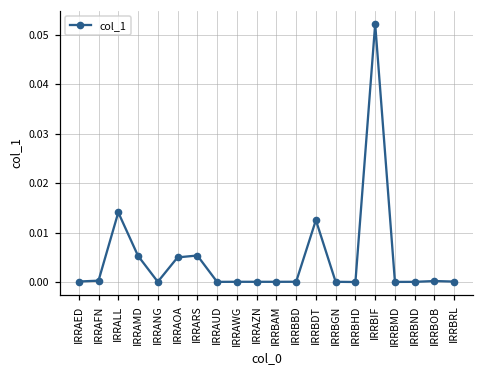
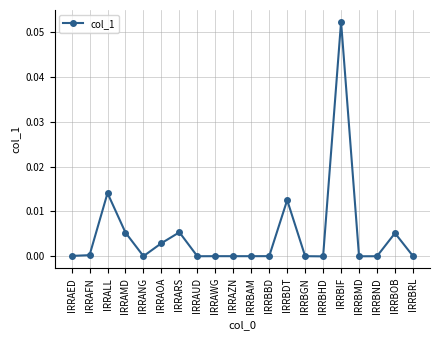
IRRAOA: 0.005 -> 0.003
IRRBOB: 0.000 -> 0.005
